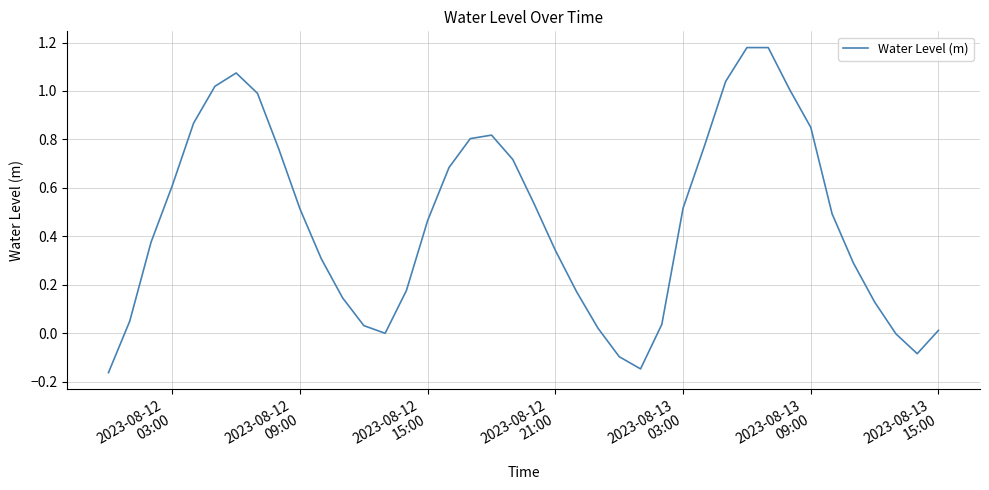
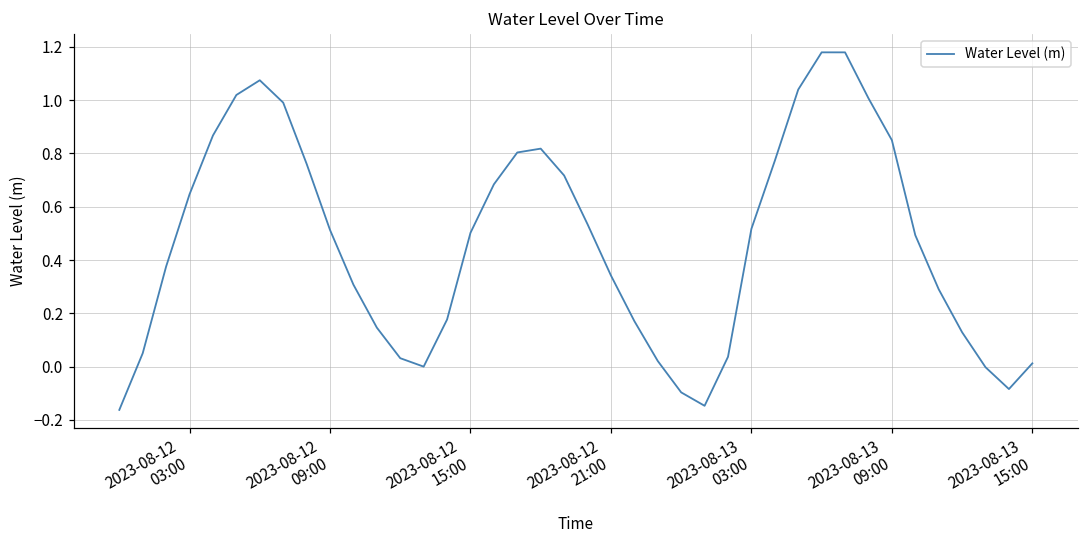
2023-08-12 03:00: 0.61 -> 0.65
2023-08-12 15:00: 0.47 -> 0.50
